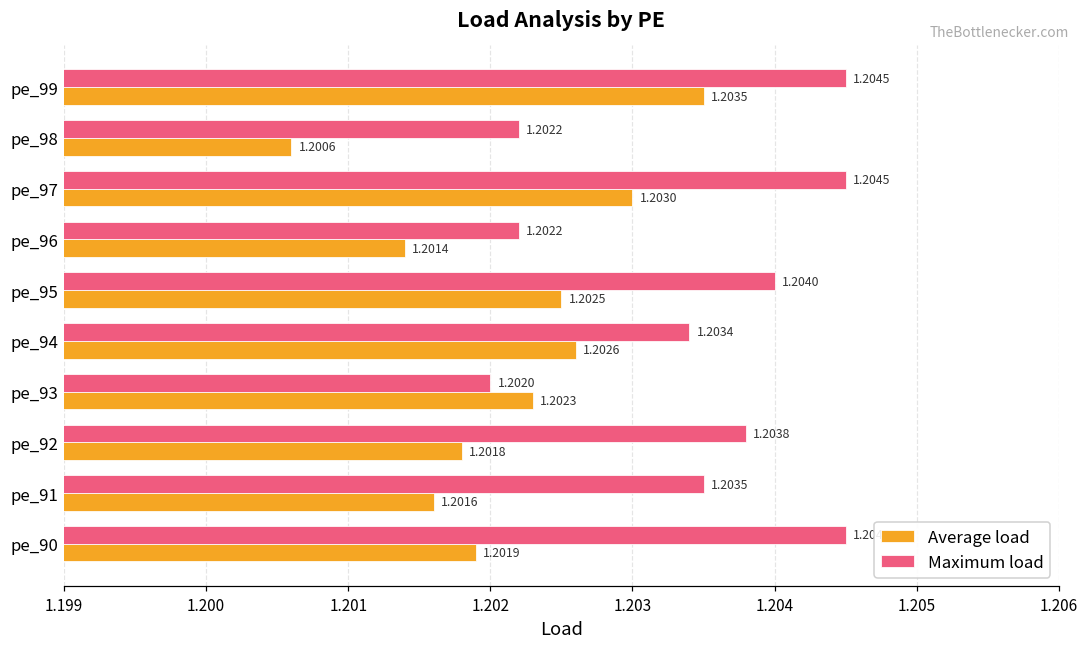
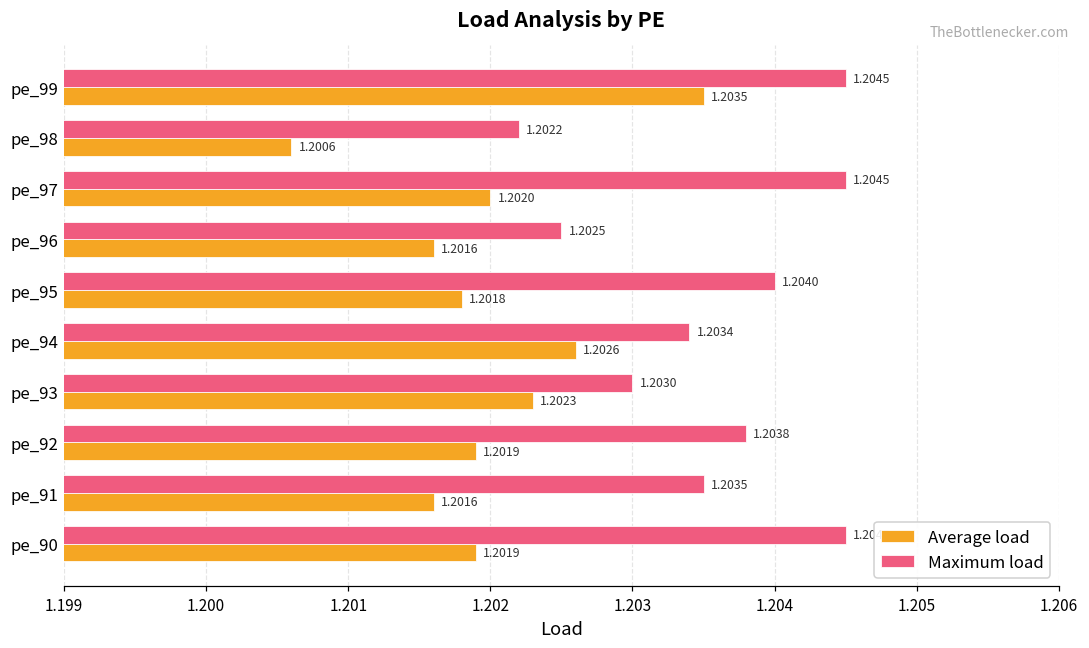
Average load, pe_97: 1.2030 -> 1.2020
Maximum load, pe_96: 1.2022 -> 1.2025
Average load, pe_96: 1.2014 -> 1.2016
Average load, pe_95: 1.2025 -> 1.2018
Maximum load, pe_93: 1.2020 -> 1.2030
Average load, pe_92: 1.2018 -> 1.2019
